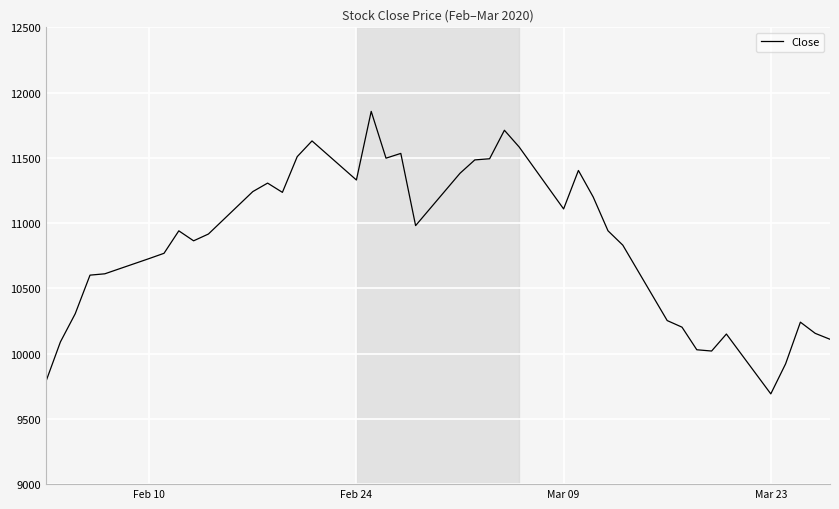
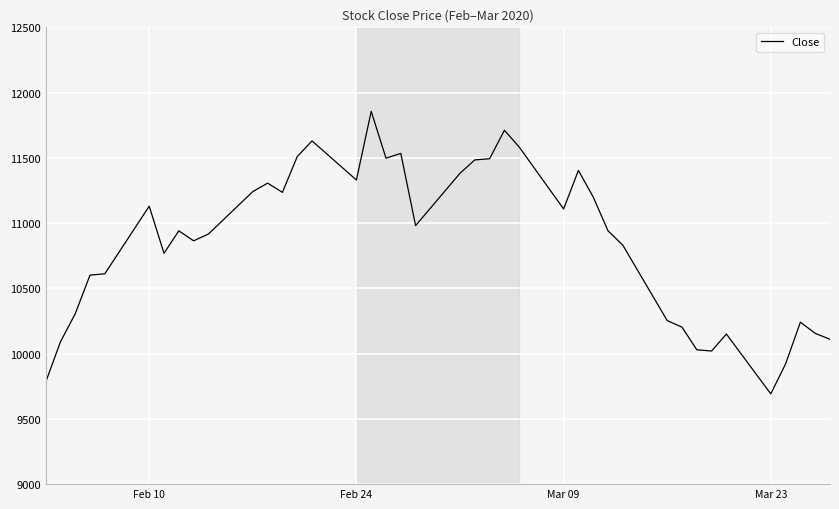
Feb 10: 10730 -> 11130
